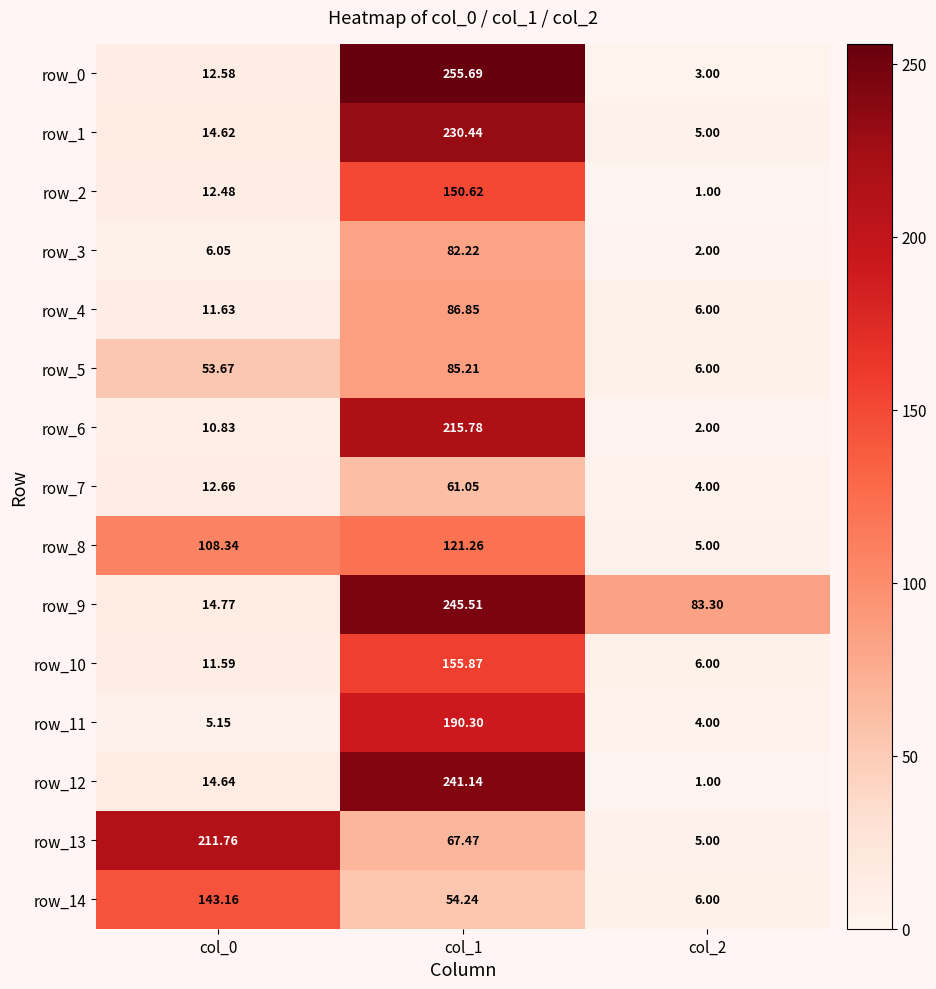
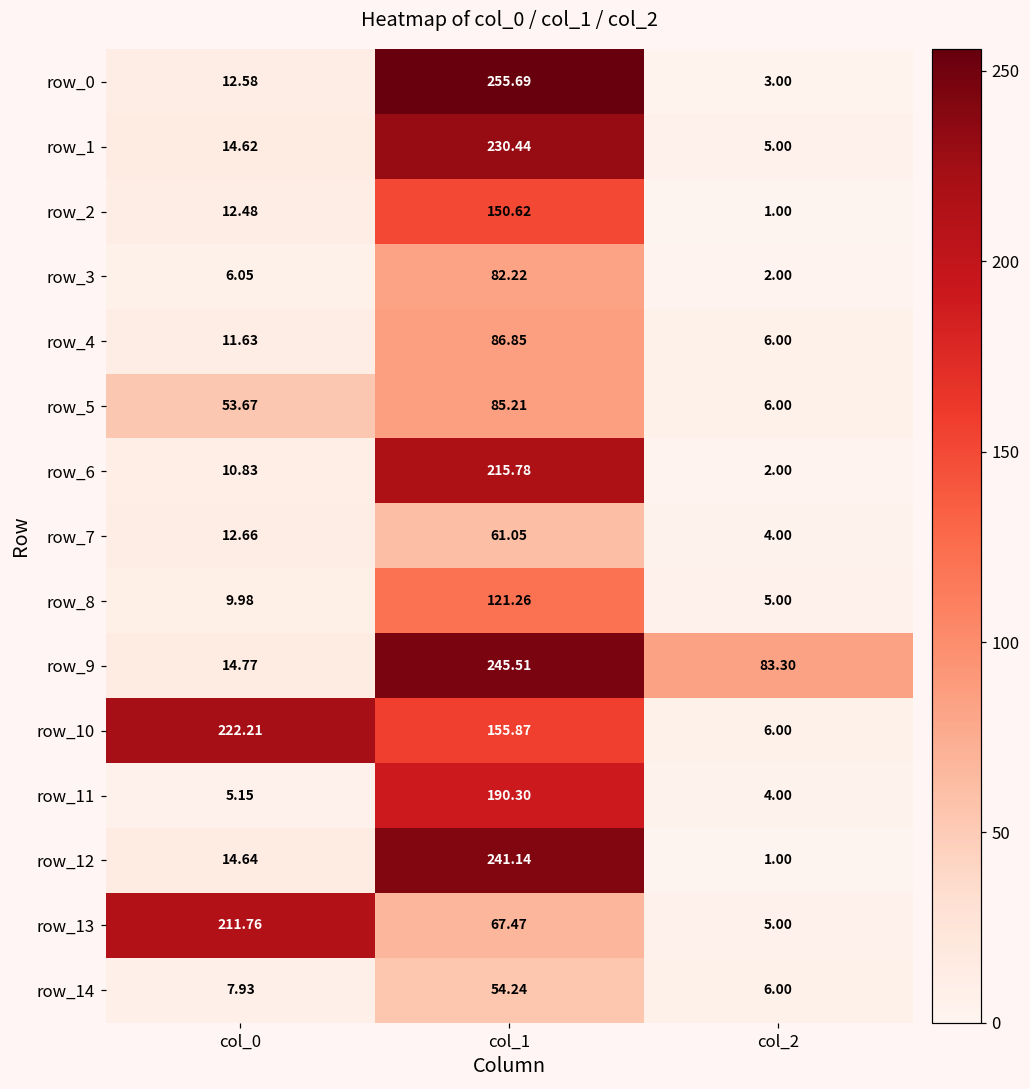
row_8, col_0: 108.34 -> 9.98
row_10, col_0: 11.59 -> 222.21
row_14, col_0: 143.16 -> 7.93
